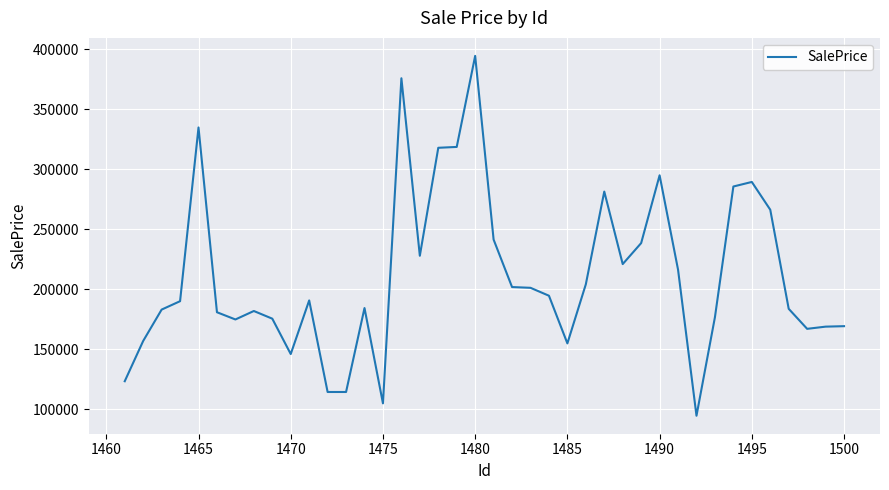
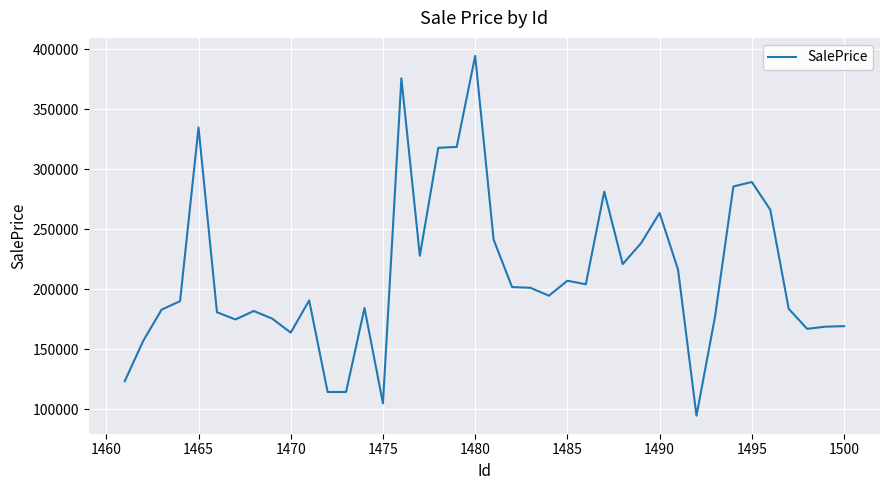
1470: 146000 -> 164000
1485: 155000 -> 207000
1490: 295000 -> 264000
